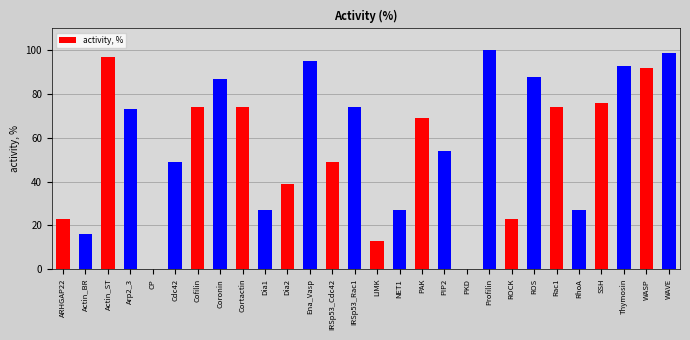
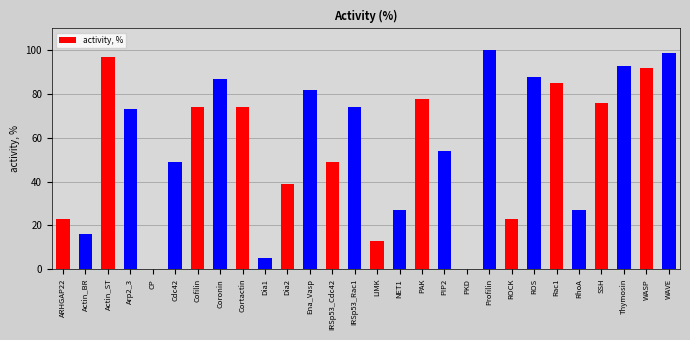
Dia1: 27 -> 5
Ena_Vasp: 95 -> 82
PAK: 69 -> 78
Rac1: 74 -> 85
